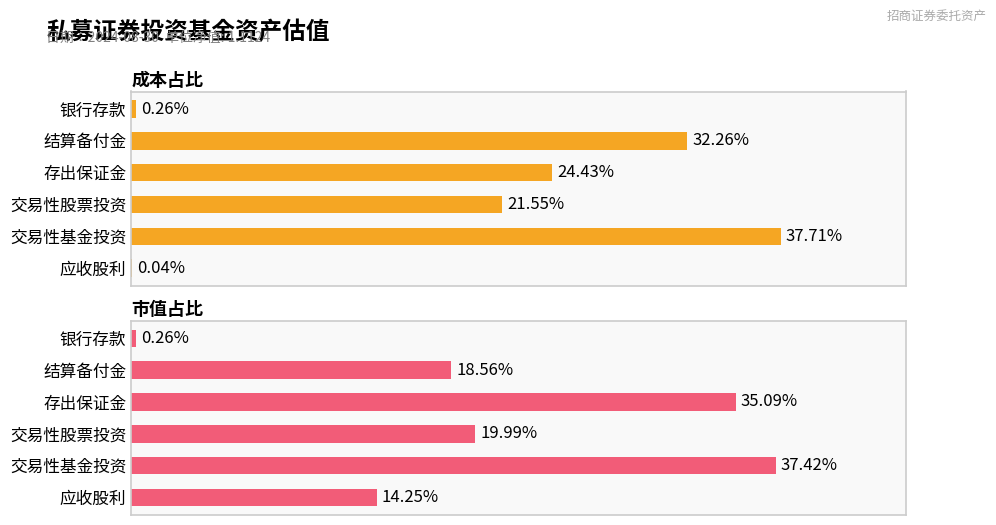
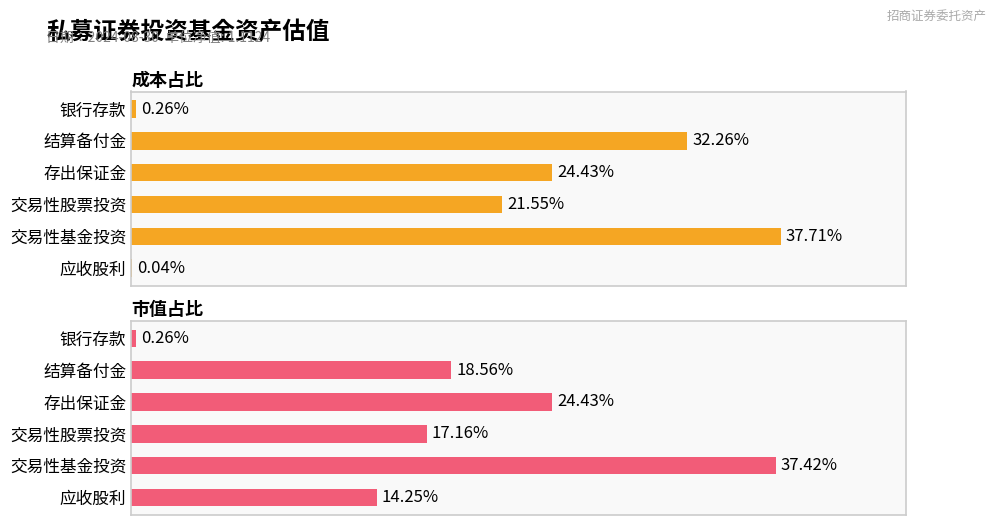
市值占比, 存出保证金: 35.09% -> 24.43%
市值占比, 交易性股票投资: 19.99% -> 17.16%
